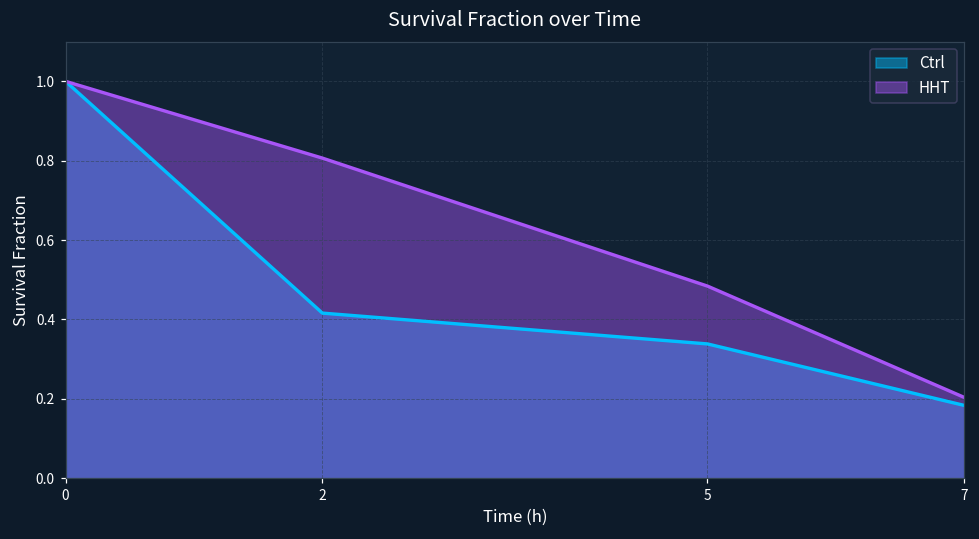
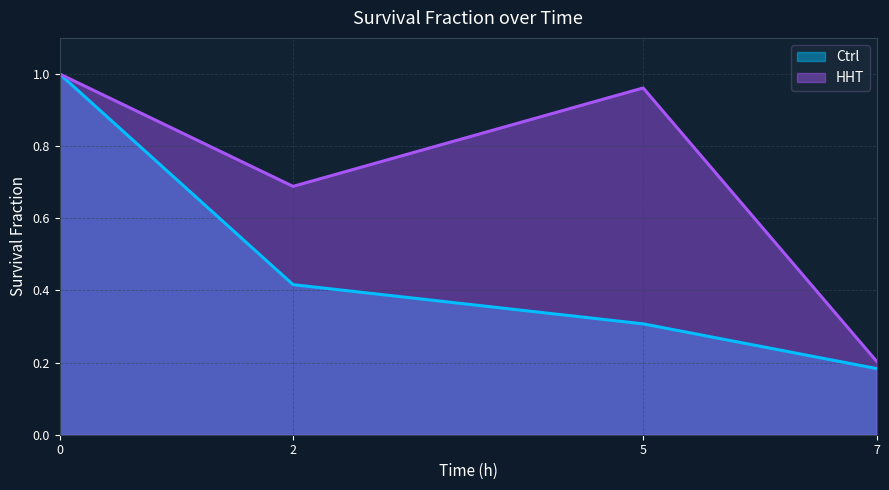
HHT, 2: 0.81 -> 0.69
Ctrl, 5: 0.34 -> 0.31
HHT, 5: 0.48 -> 0.96
